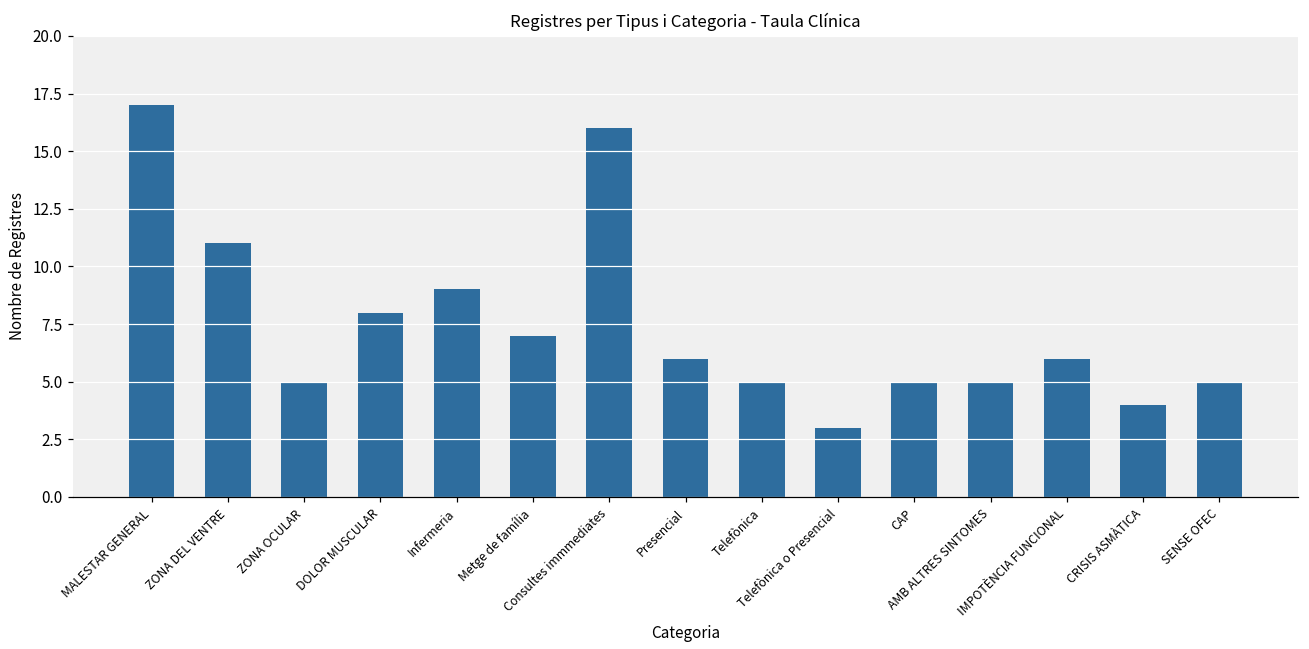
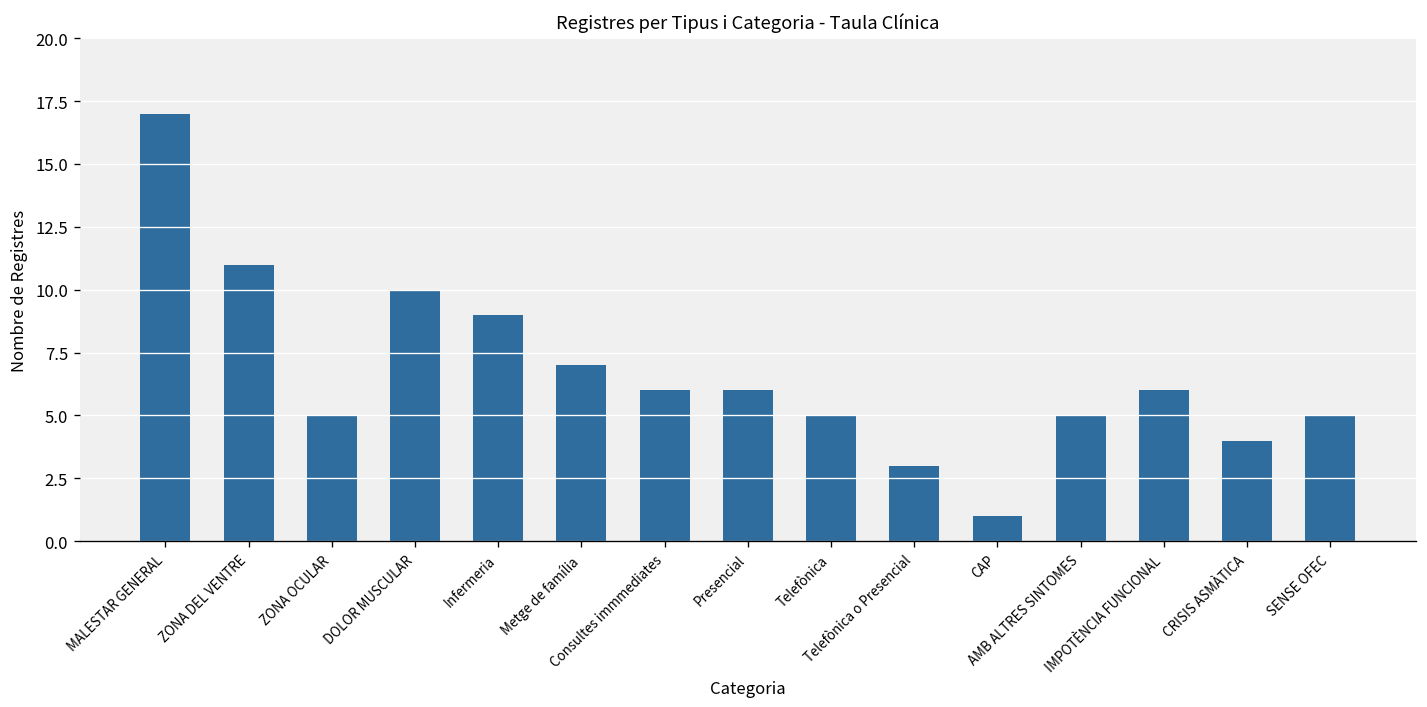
DOLOR MUSCULAR: 8 -> 10
Consultes immmediates: 16 -> 6
CAP: 5 -> 1
